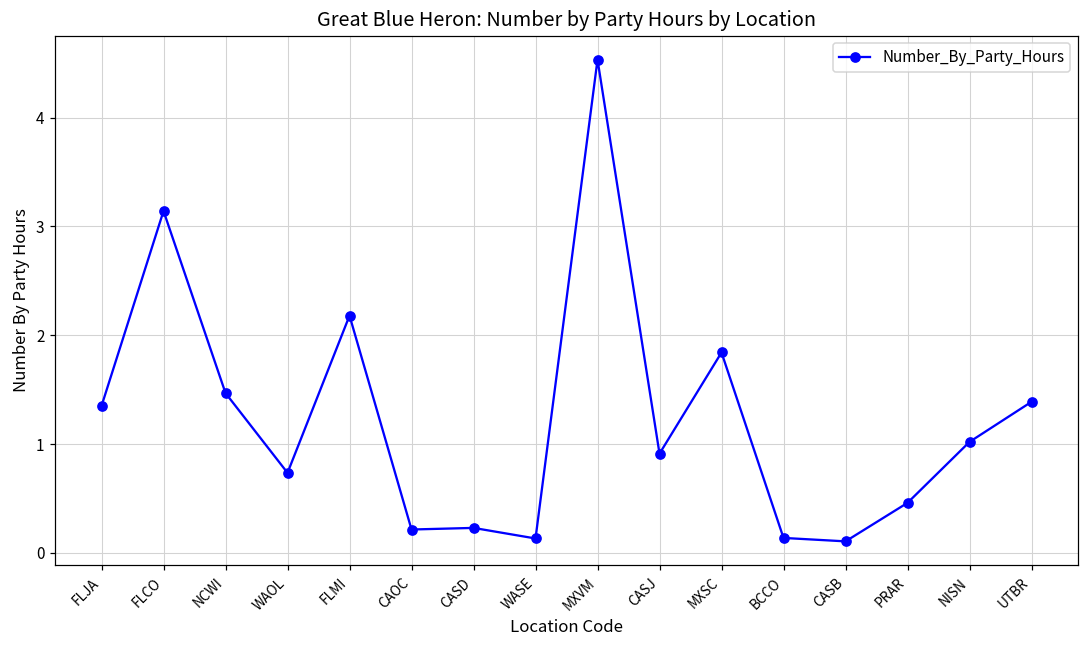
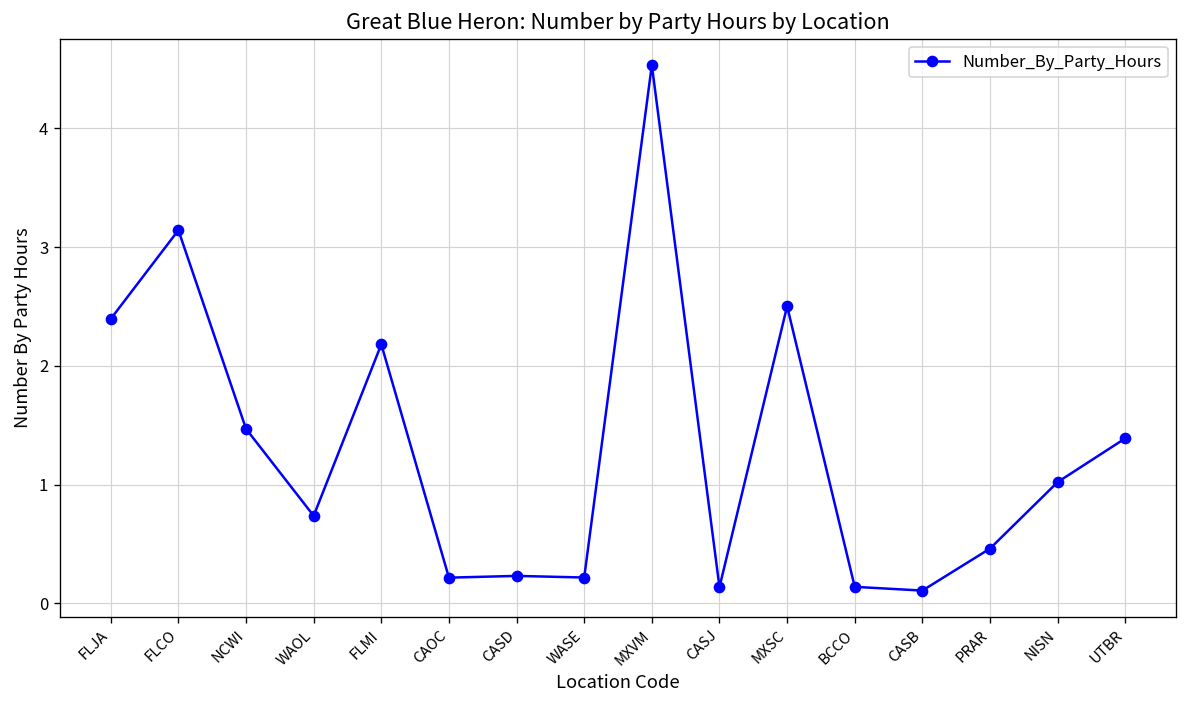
FLJA: 1.4 -> 2.4
WASE: 0.1 -> 0.2
CASJ: 0.9 -> 0.1
MXSC: 1.8 -> 2.5
